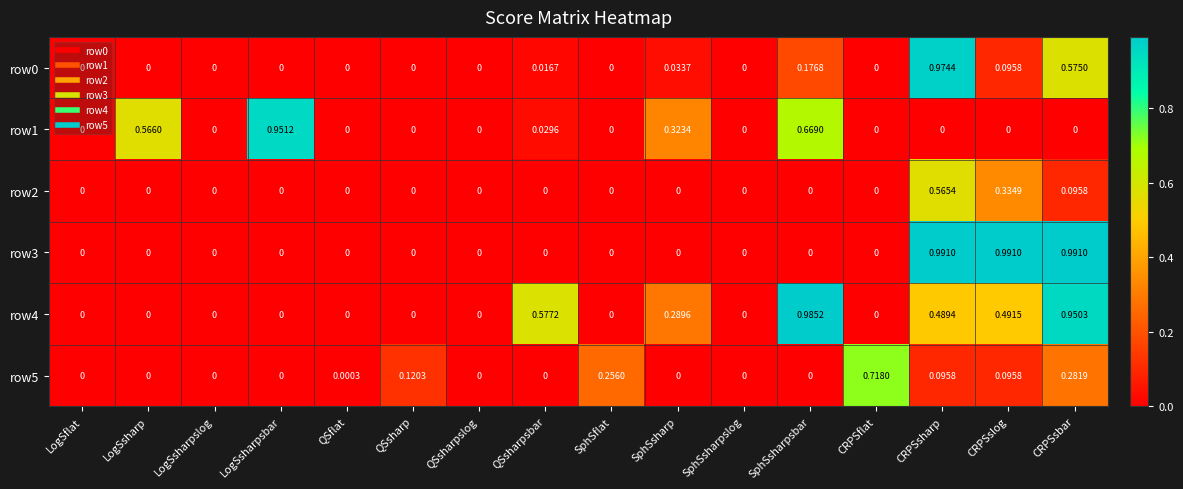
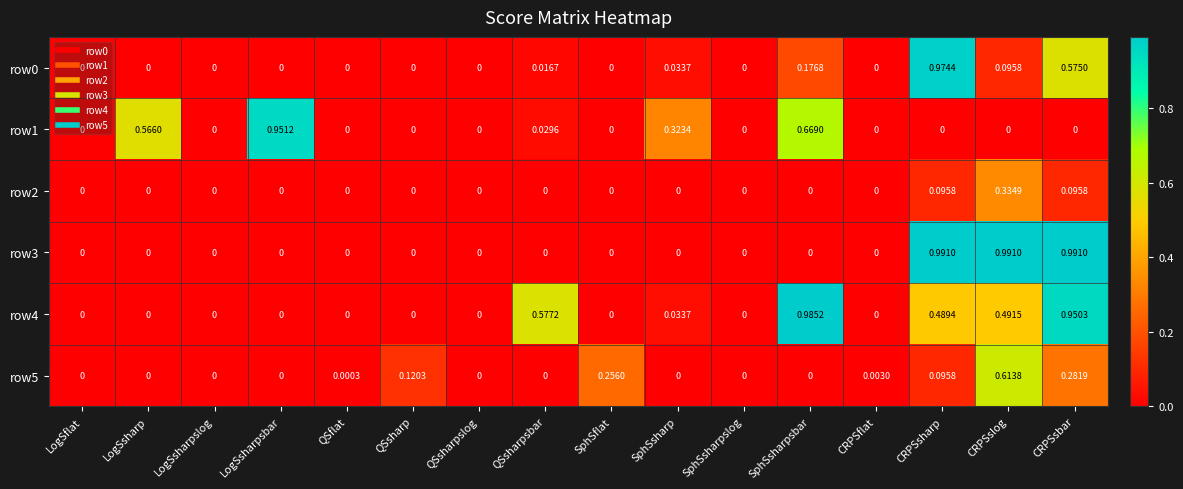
row2, CRPSsharp: 0.5654 -> 0.0958
row4, SphSsharp: 0.2896 -> 0.0337
row5, CRPSflat: 0.7180 -> 0.0030
row5, CRPSslog: 0.0958 -> 0.6138
